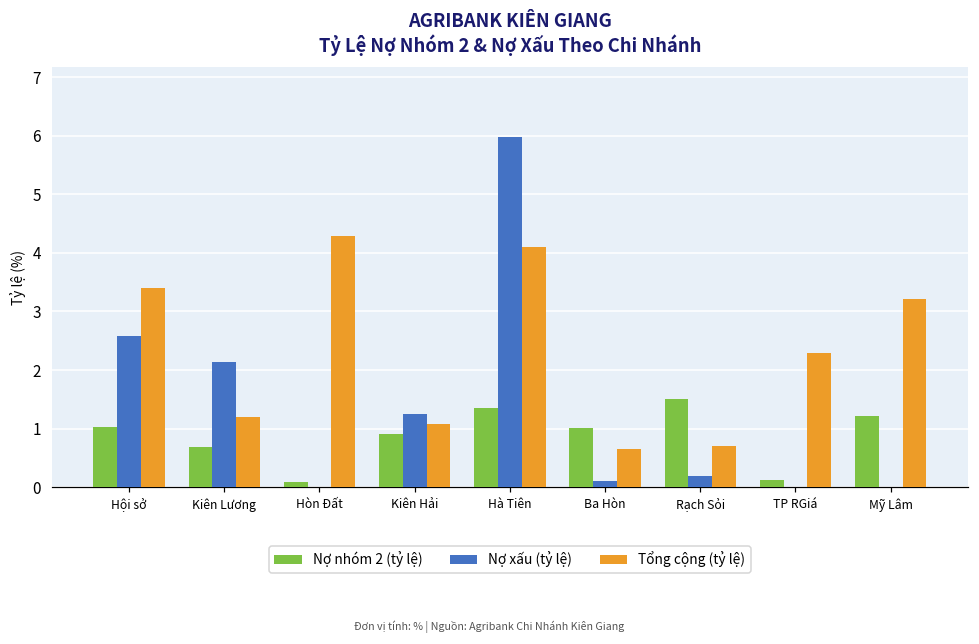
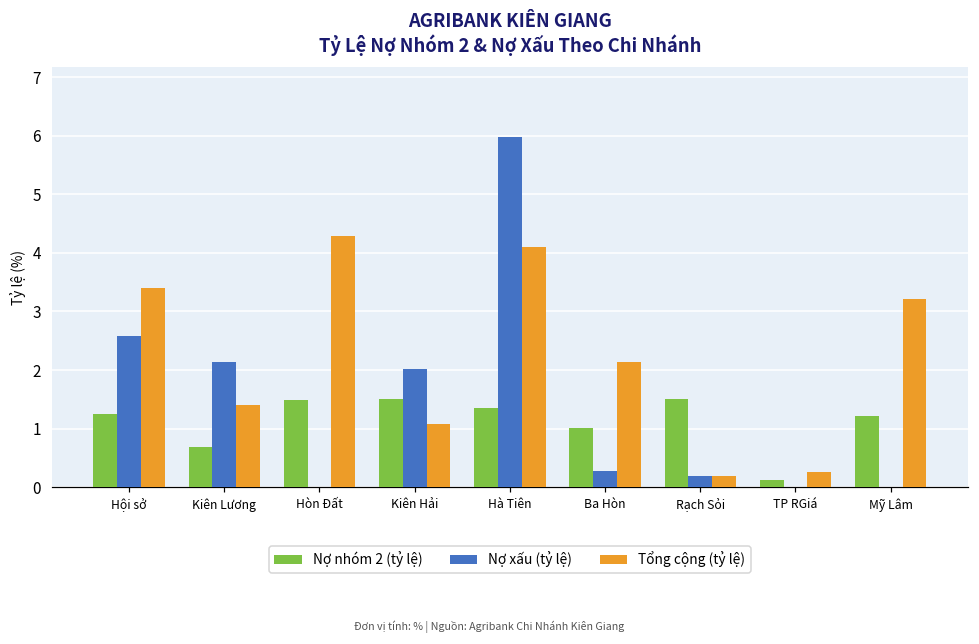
Nợ nhóm 2 (tỷ lệ), Hội sở: 1.0 -> 1.3
Tổng cộng (tỷ lệ), Kiên Lương: 1.2 -> 1.4
Nợ nhóm 2 (tỷ lệ), Hòn Đất: 0.1 -> 1.5
Nợ nhóm 2 (tỷ lệ), Kiên Hải: 0.9 -> 1.5
Nợ xấu (tỷ lệ), Kiên Hải: 1.2 -> 2.0
Nợ xấu (tỷ lệ), Ba Hòn: 0.1 -> 0.3
Tổng cộng (tỷ lệ), Ba Hòn: 0.7 -> 2.1
Tổng cộng (tỷ lệ), Rạch Sỏi: 0.7 -> 0.2
Tổng cộng (tỷ lệ), TP RGiá: 2.3 -> 0.3
